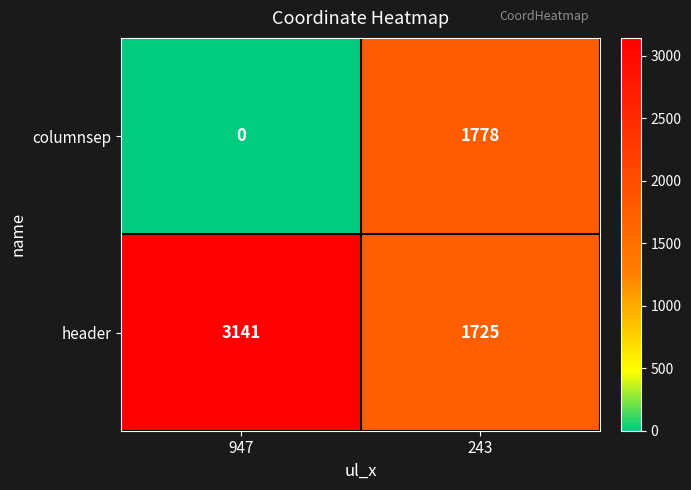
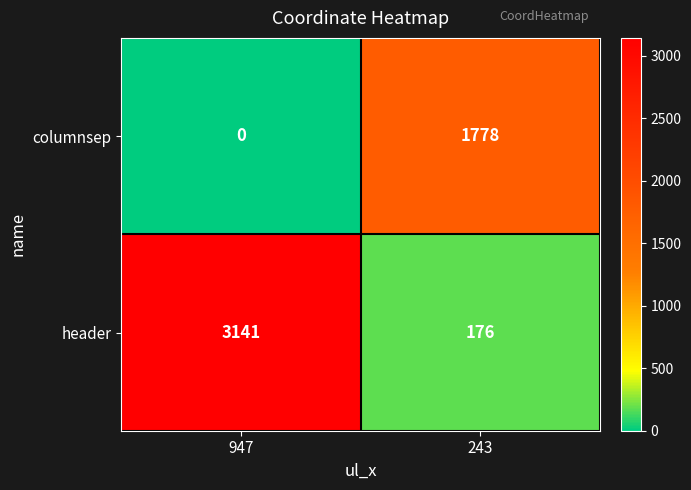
header, 243: 1725 -> 176
